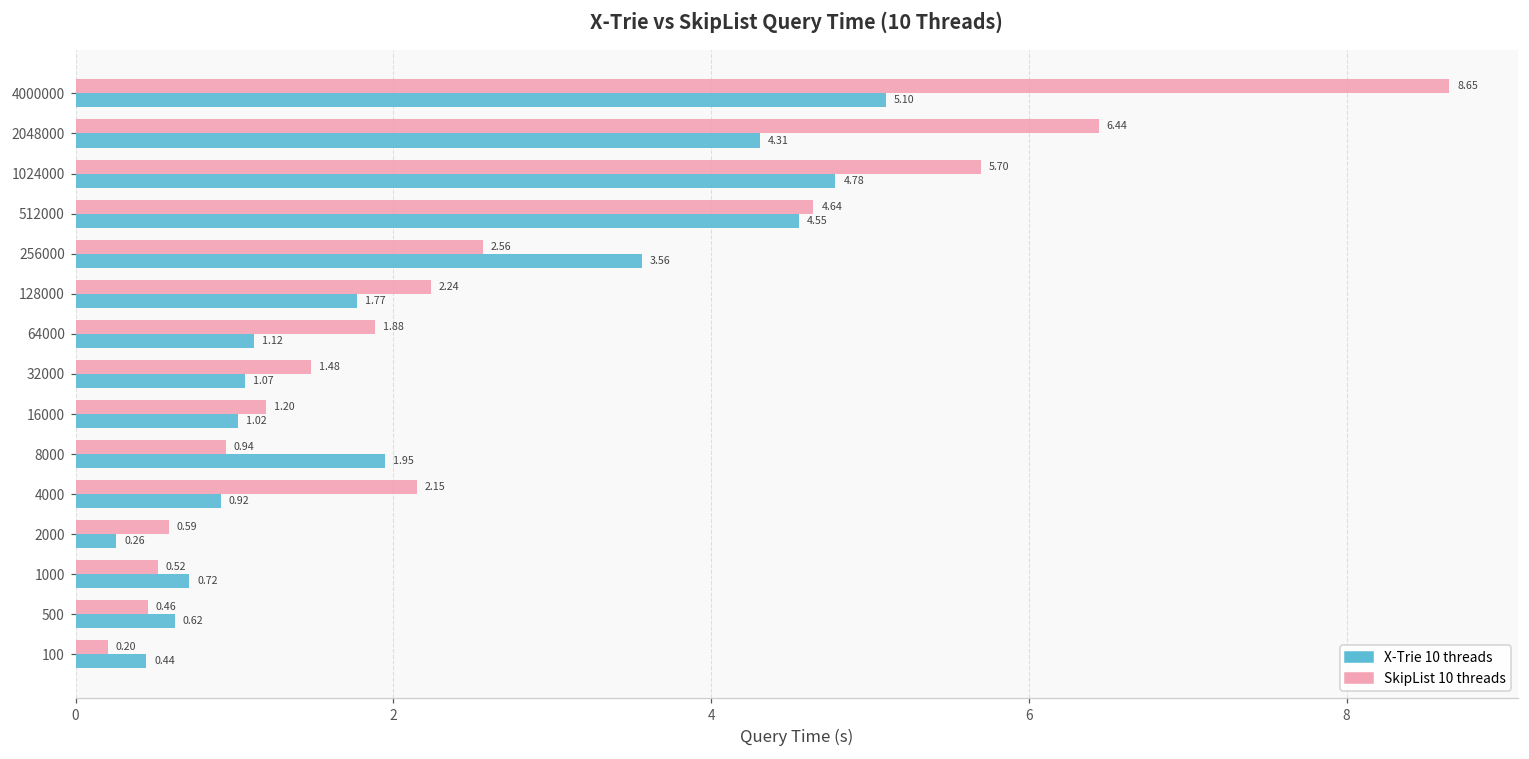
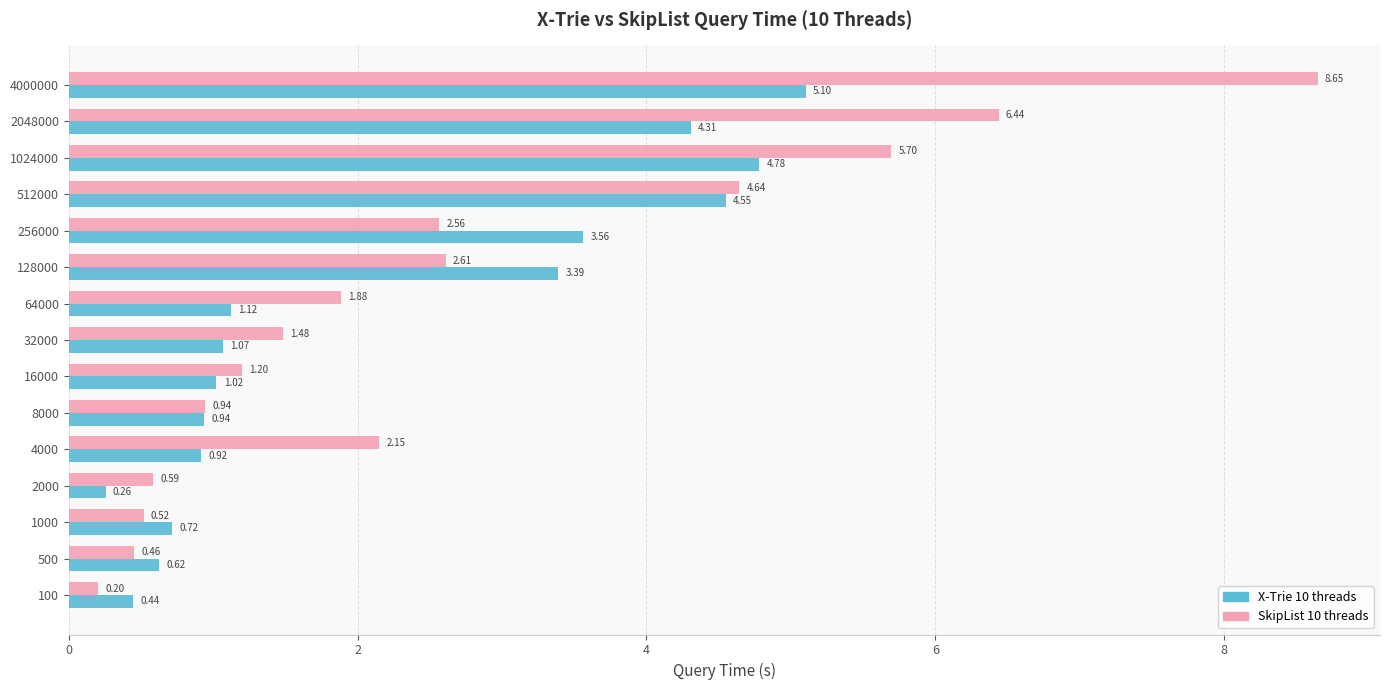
SkipList 10 threads, 128000: 2.24 -> 2.61
X-Trie 10 threads, 128000: 1.77 -> 3.39
X-Trie 10 threads, 8000: 1.95 -> 0.94
